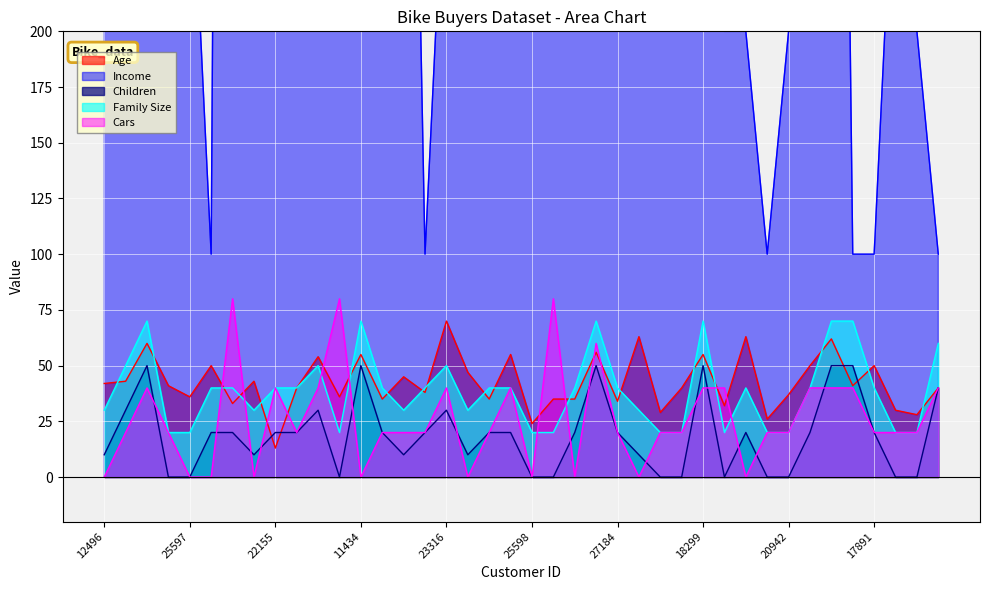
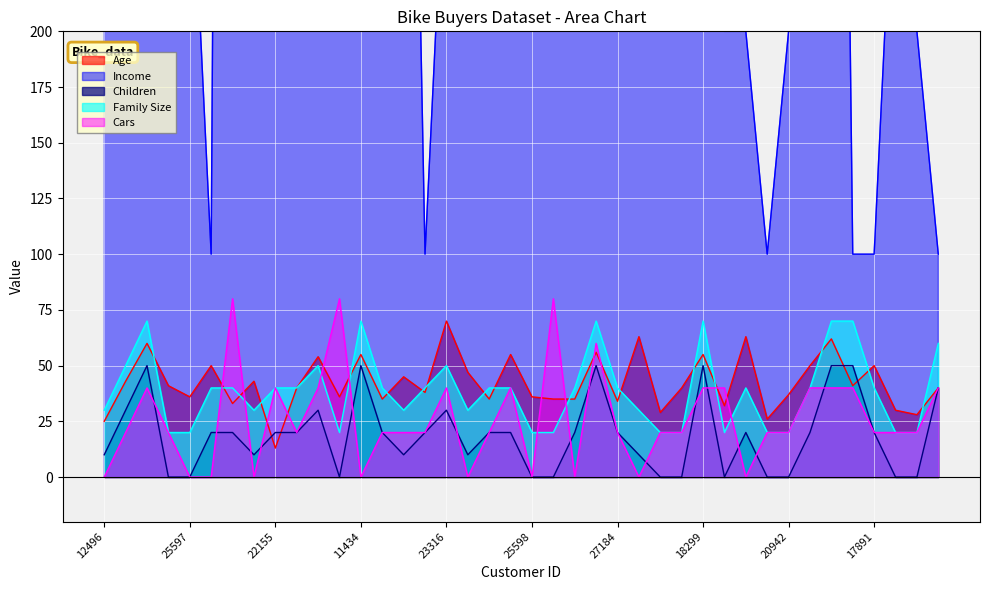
Age, 12496: 42 -> 25
Age, 25598: 24 -> 36
